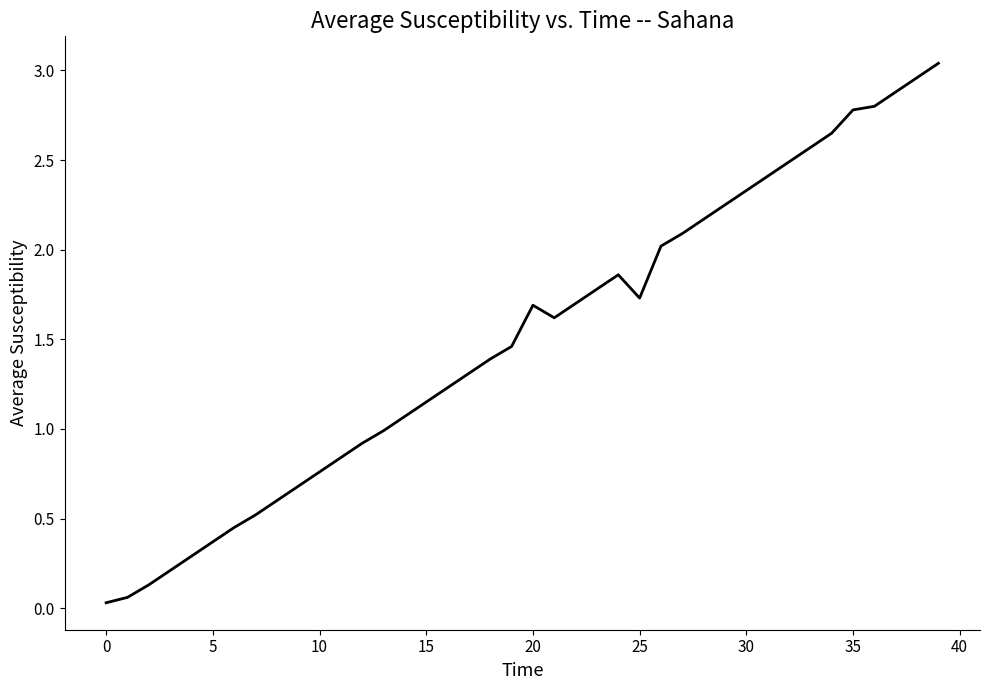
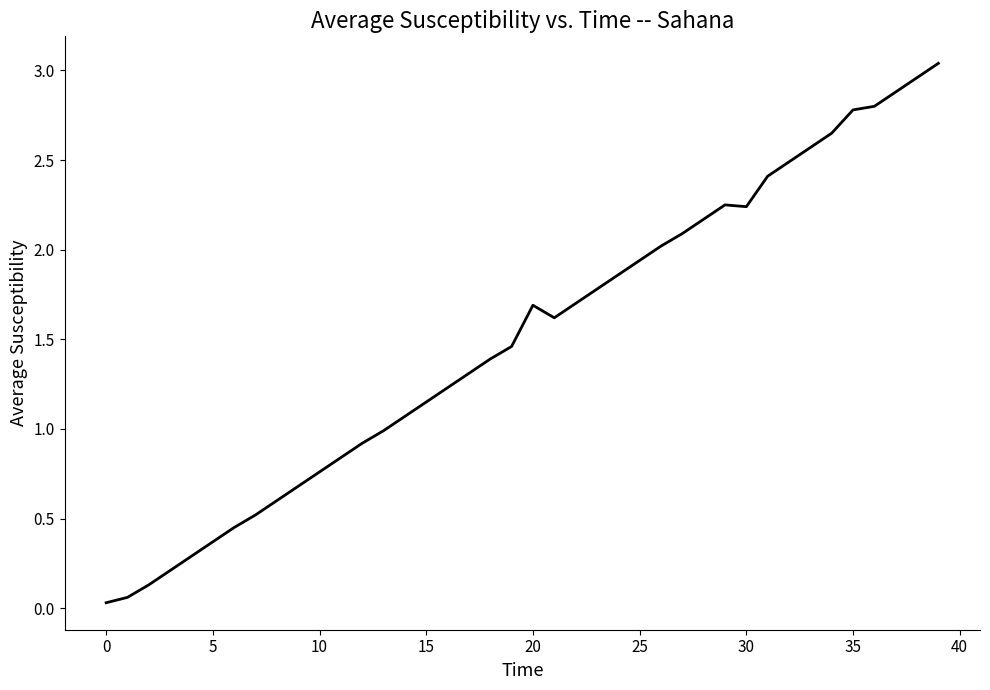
25: 1.73 -> 1.94
30: 2.33 -> 2.24
